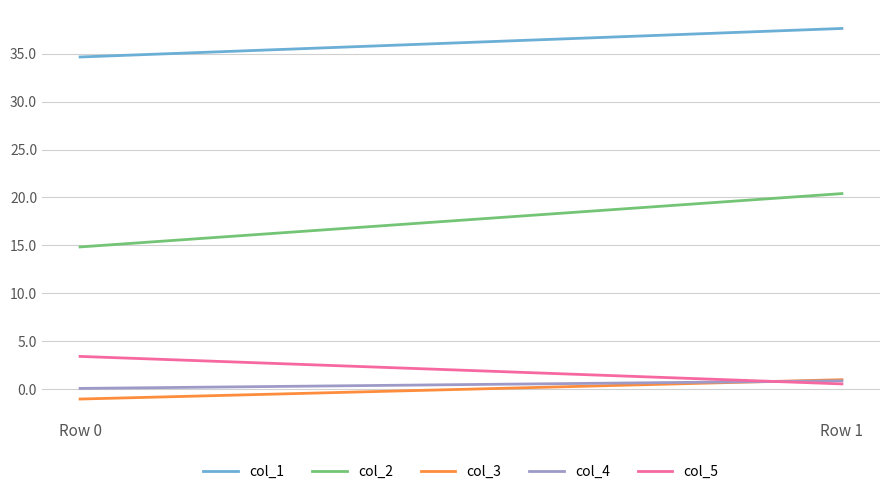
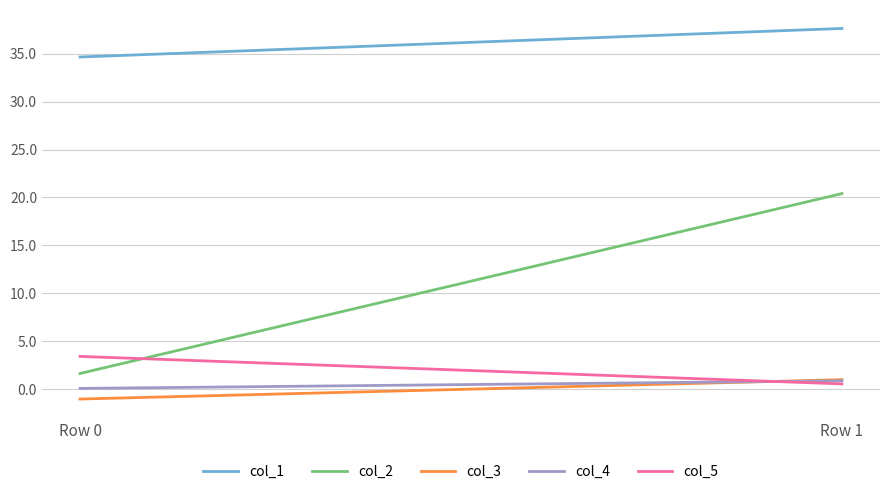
col_2, Row 0: 15 -> 2
